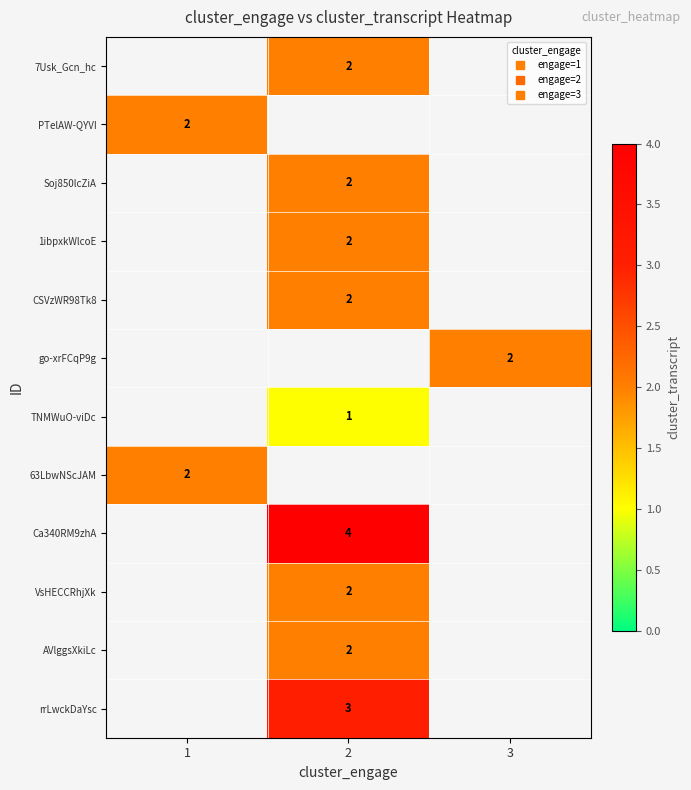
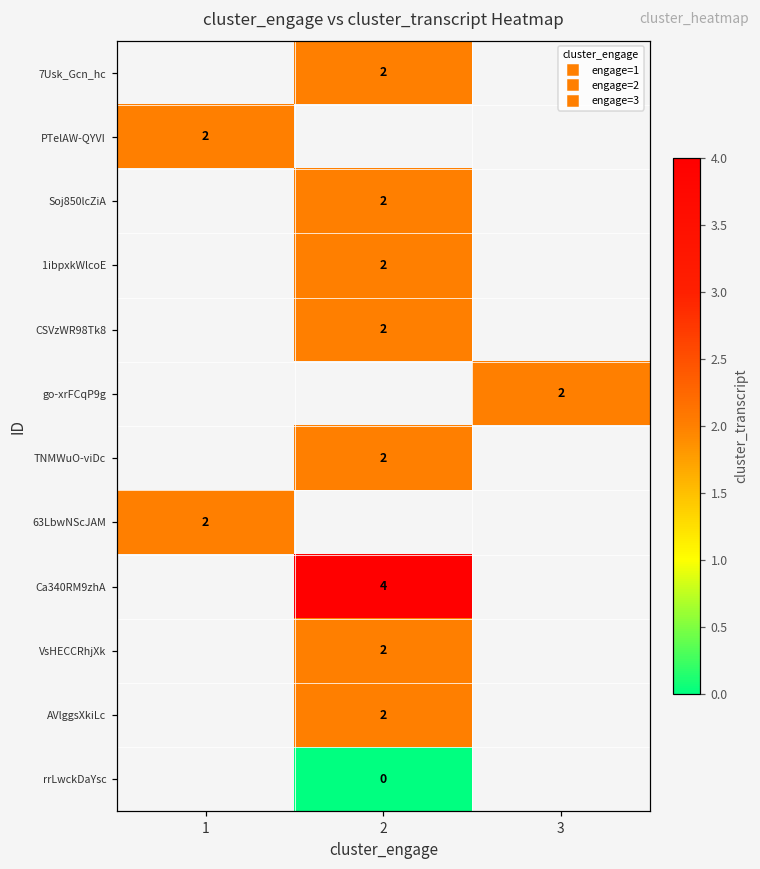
TNMWuO-viDc, 2: 1 -> 2
rrLwckDaYsc, 2: 3 -> 0
